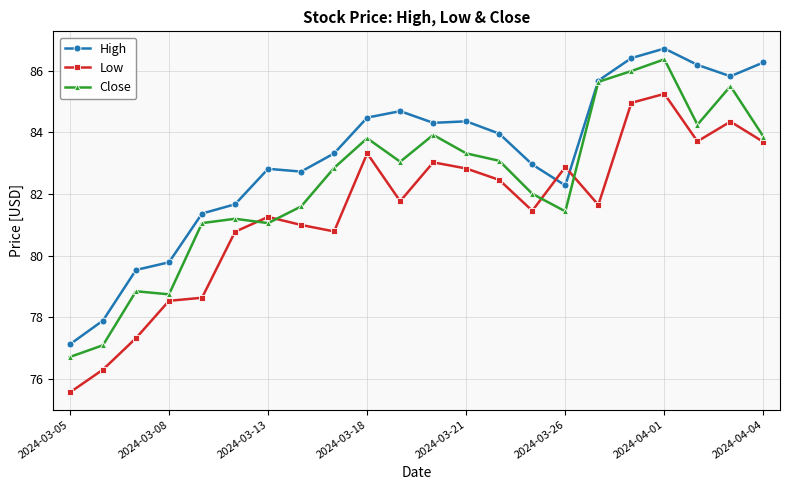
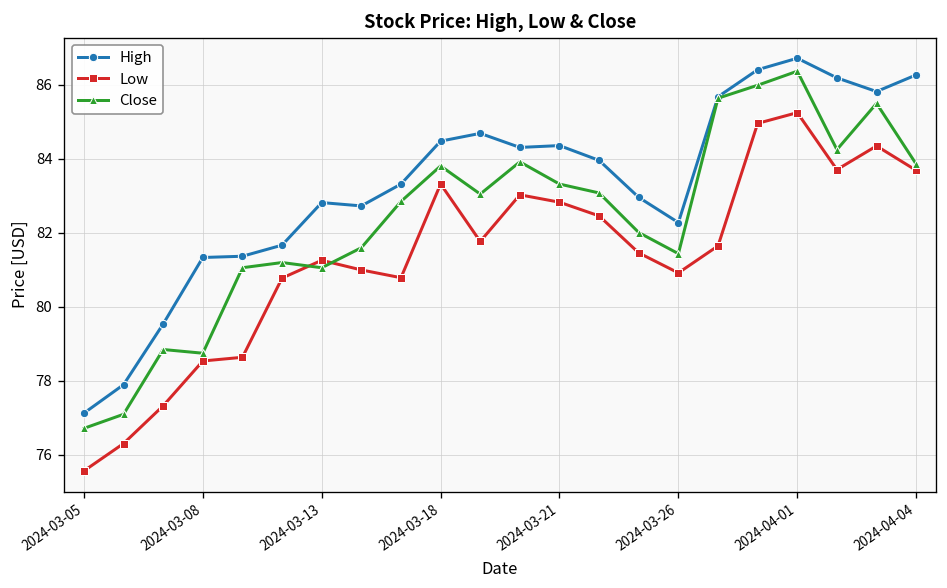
High, 2024-03-08: 79.8 -> 81.3
Low, 2024-03-26: 82.9 -> 80.9
